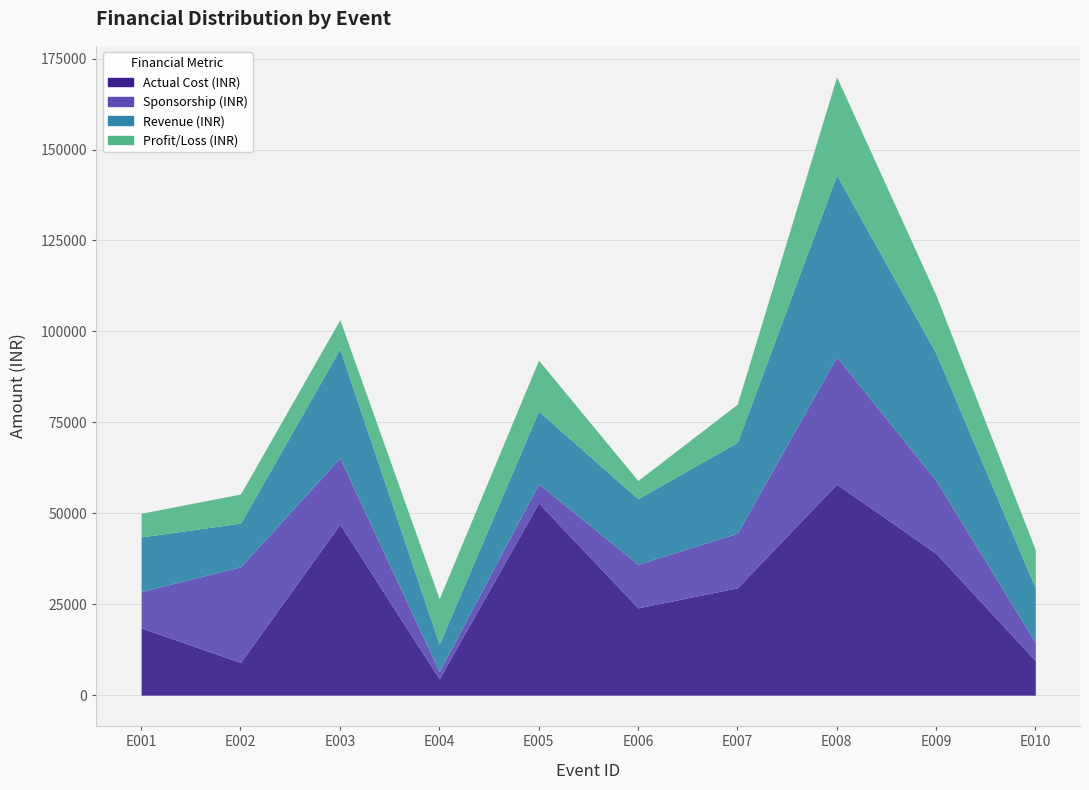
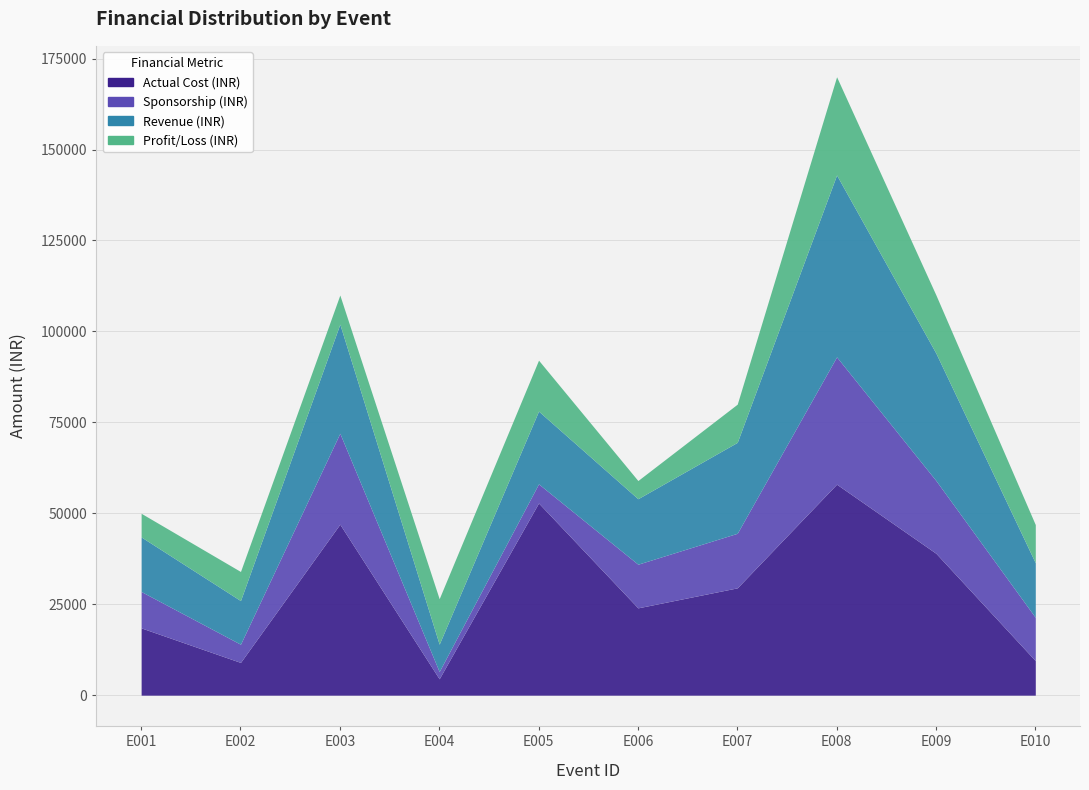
Sponsorship (INR), E002: 26000 -> 5000
Sponsorship (INR), E003: 18000 -> 25000
Sponsorship (INR), E010: 5000 -> 12000
